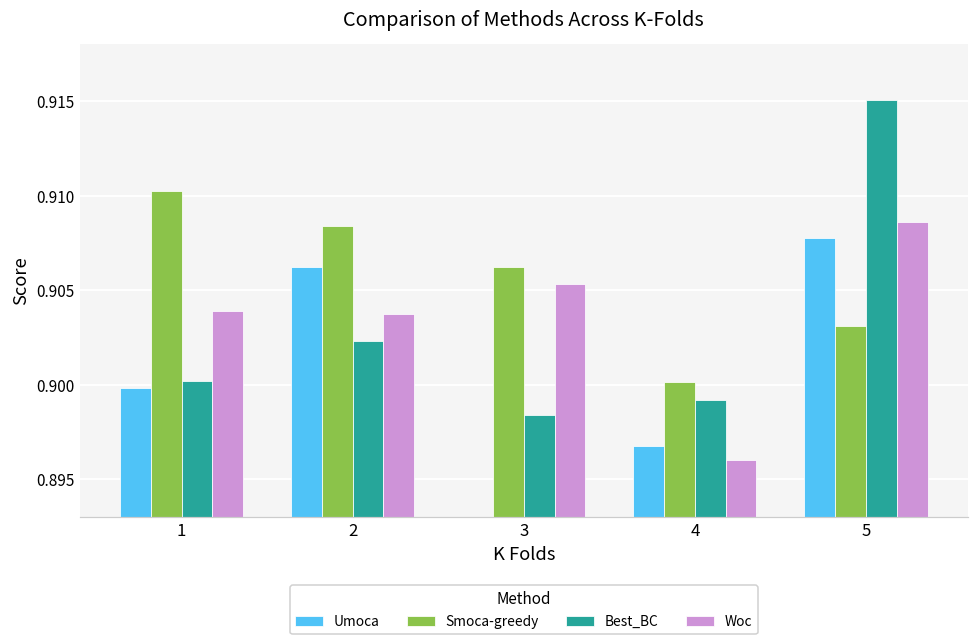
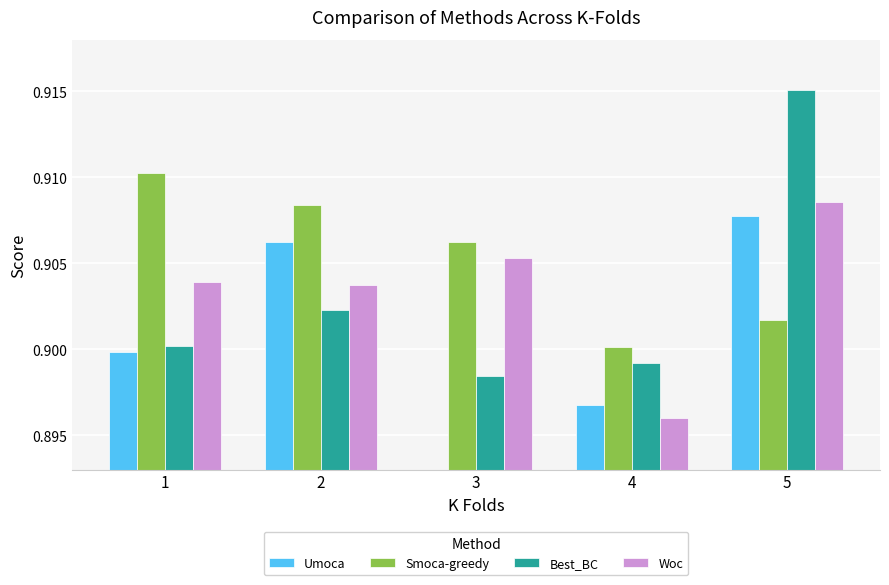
Smoca-greedy, 5: 0.9031 -> 0.9017
